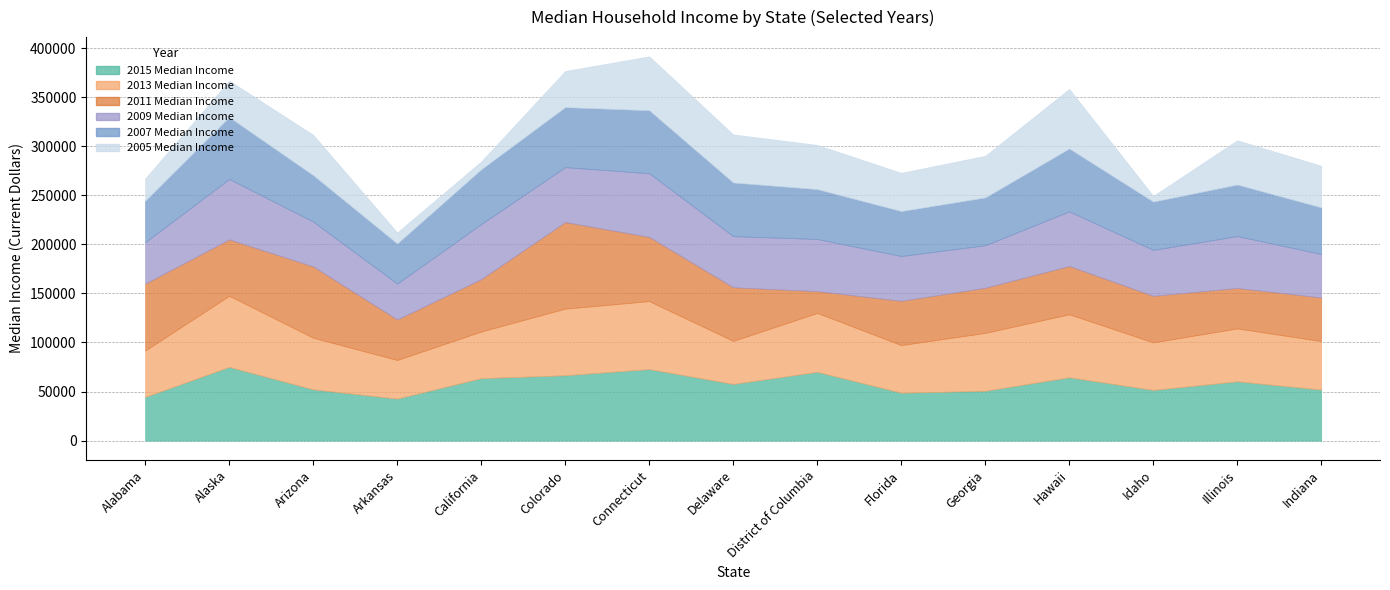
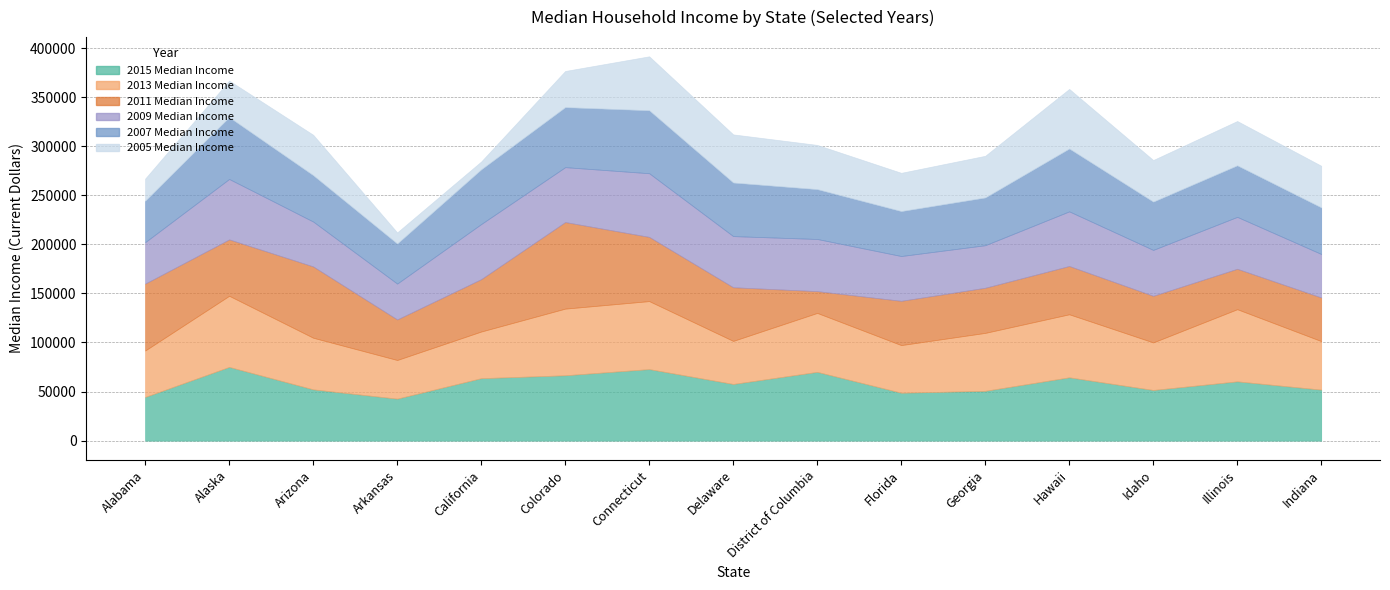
2005 Median Income, Idaho: 10000 -> 40000
2013 Median Income, Illinois: 50000 -> 70000
